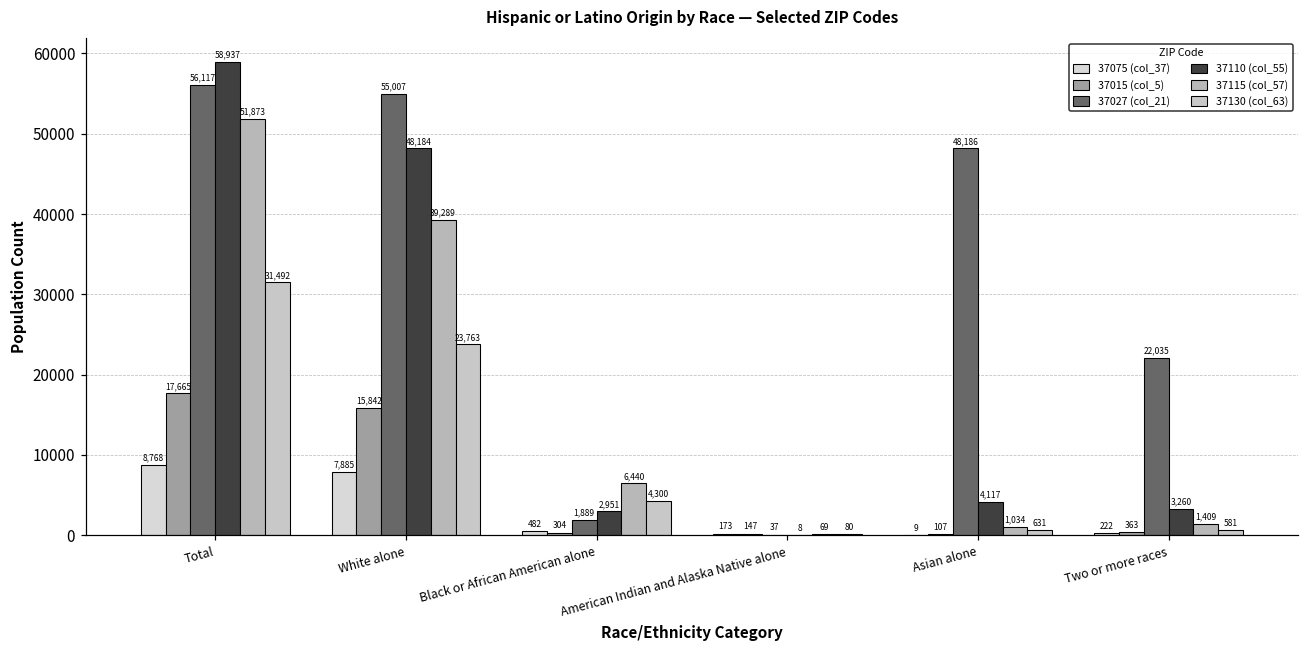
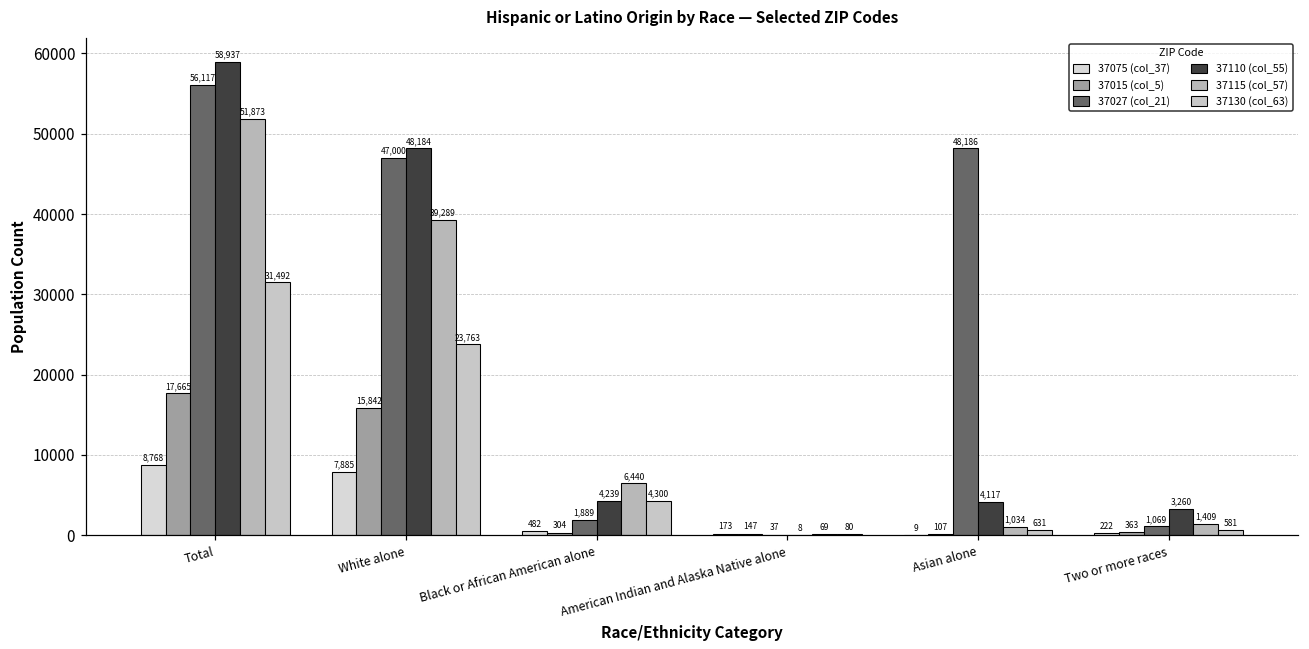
37027 (col_21), White alone: 55,007 -> 47,000
37110 (col_55), Black or African American alone: 2,951 -> 4,239
37027 (col_21), Two or more races: 22,035 -> 1,069
